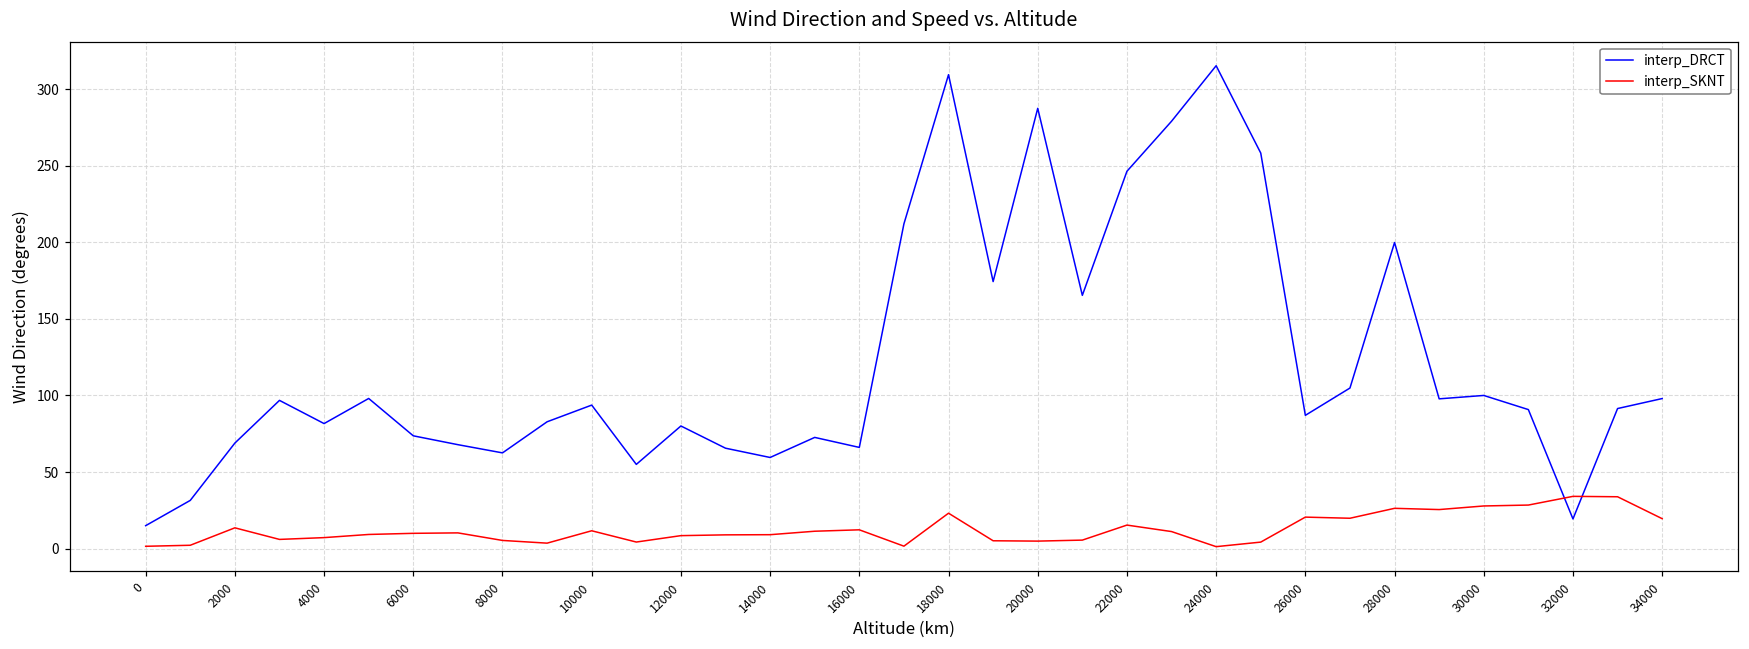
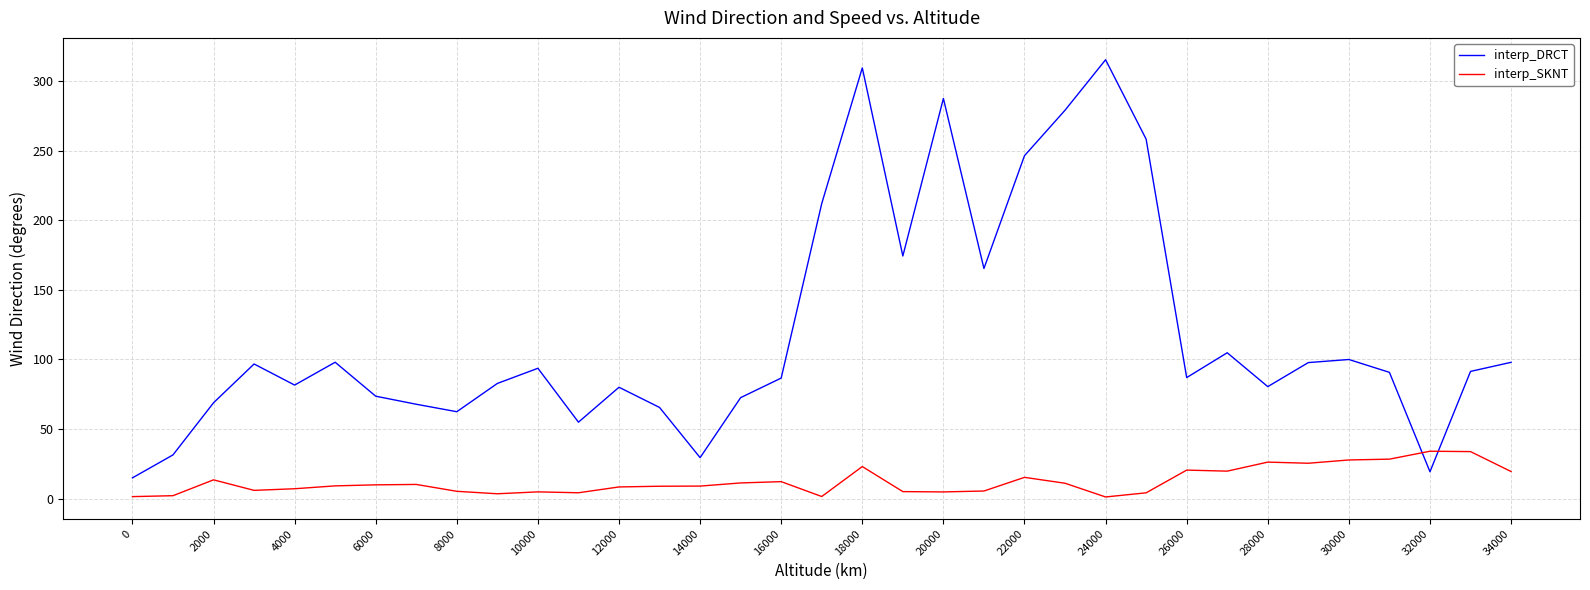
interp_SKNT, 10000: 12 -> 5
interp_DRCT, 14000: 60 -> 30
interp_DRCT, 16000: 66 -> 87
interp_DRCT, 28000: 200 -> 81
